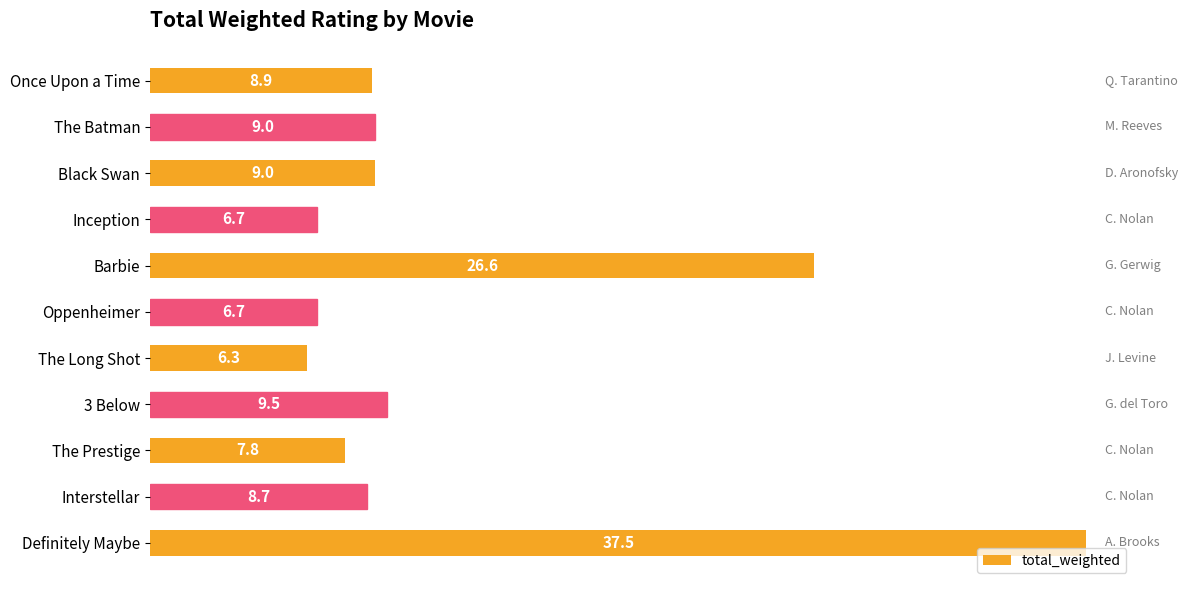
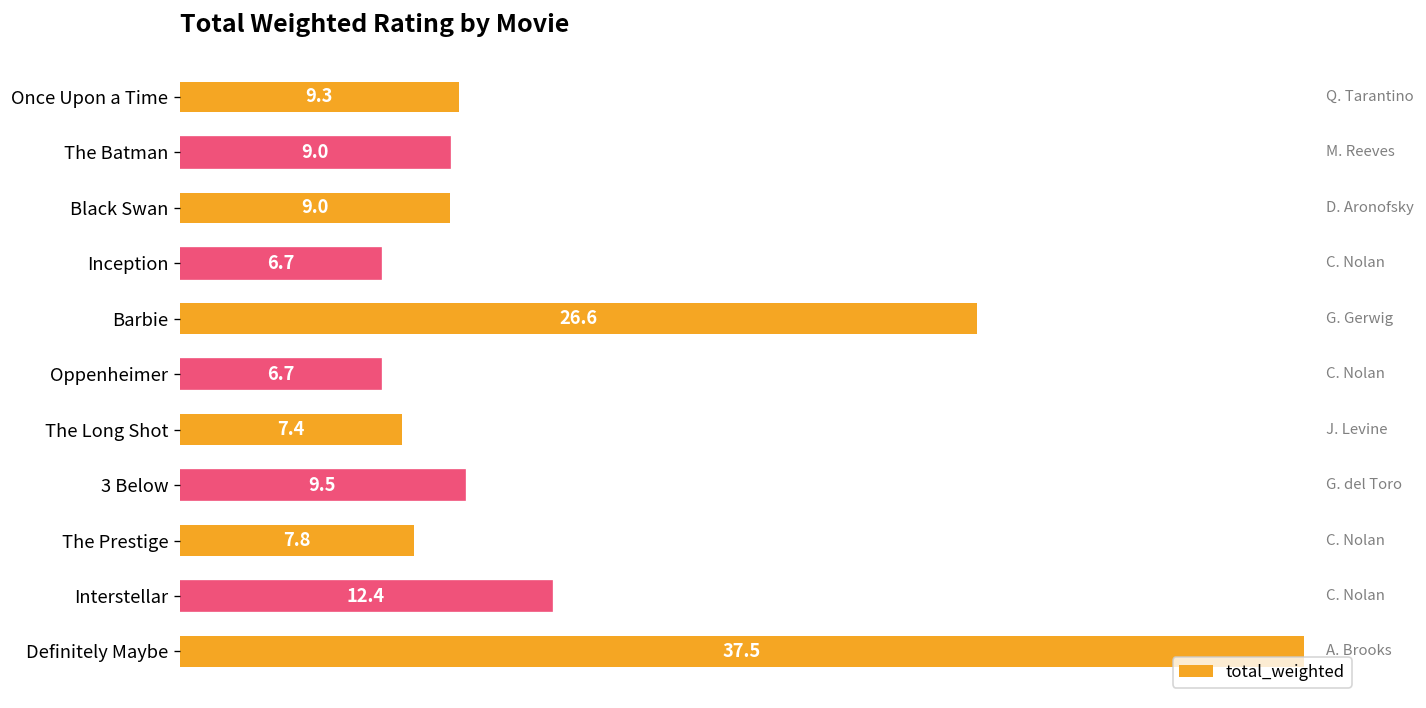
Once Upon a Time: 8.9 -> 9.3
The Long Shot: 6.3 -> 7.4
Interstellar: 8.7 -> 12.4
